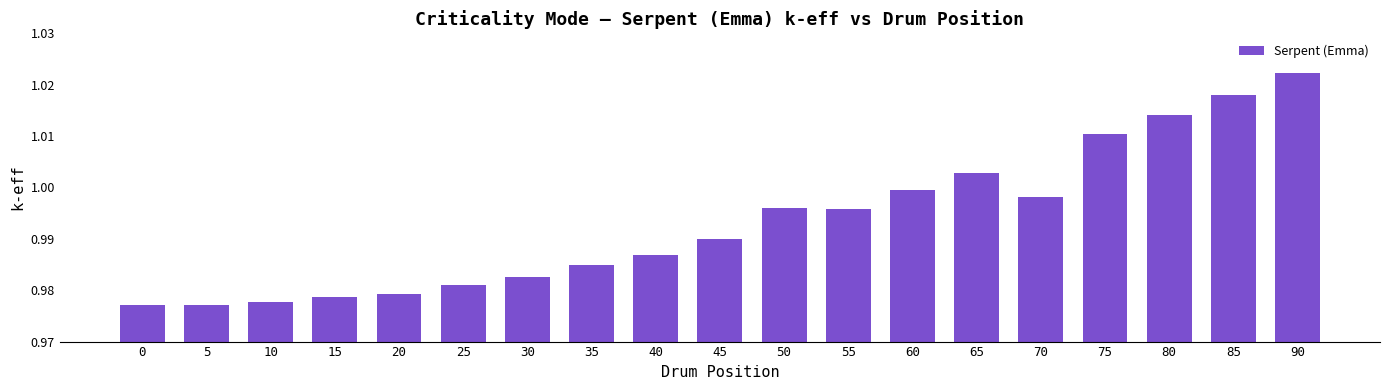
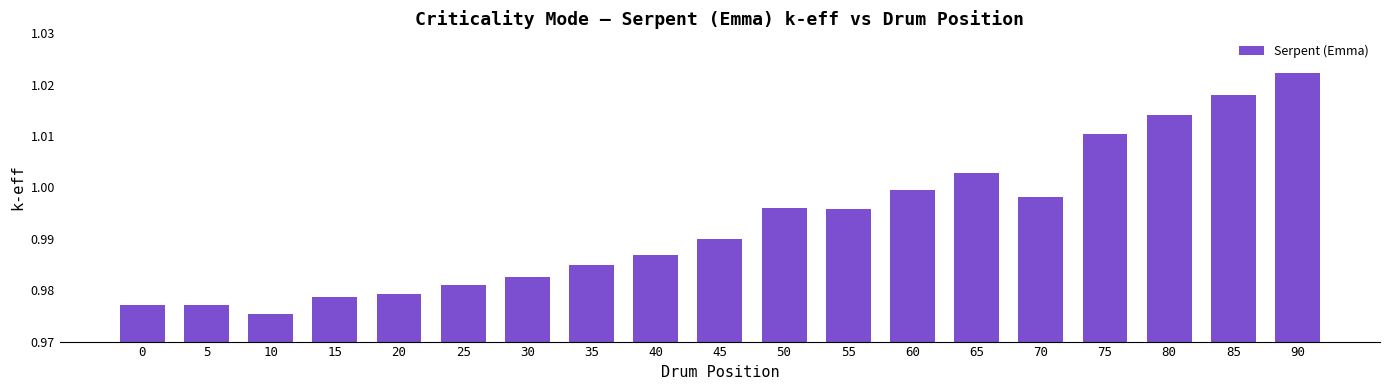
10: 0.978 -> 0.975
